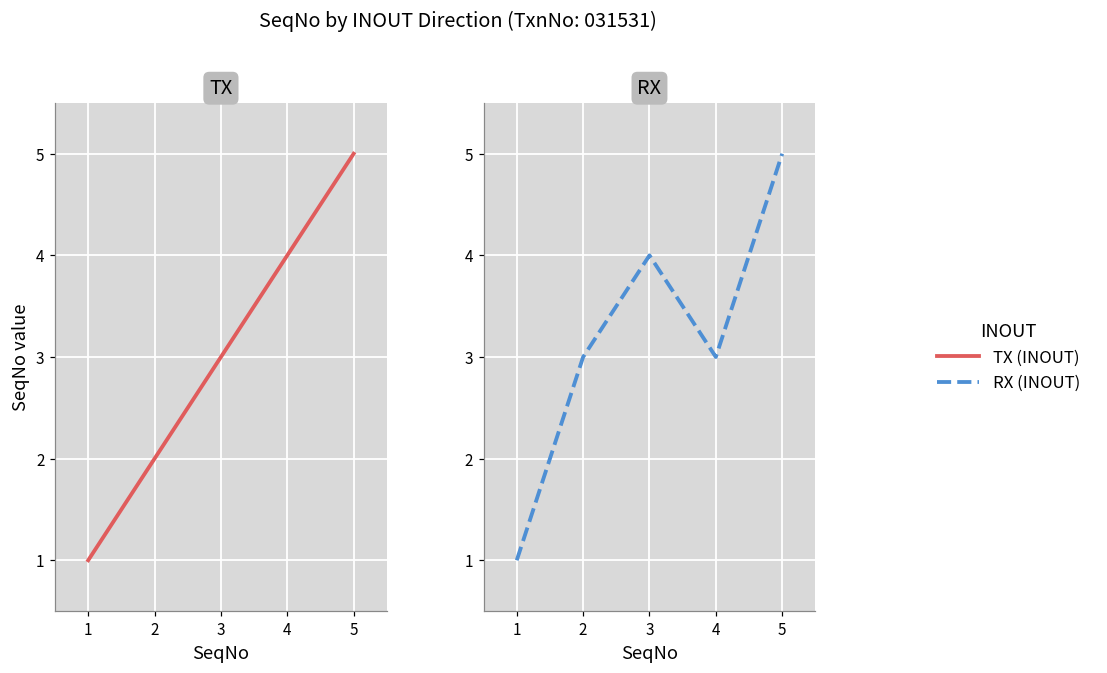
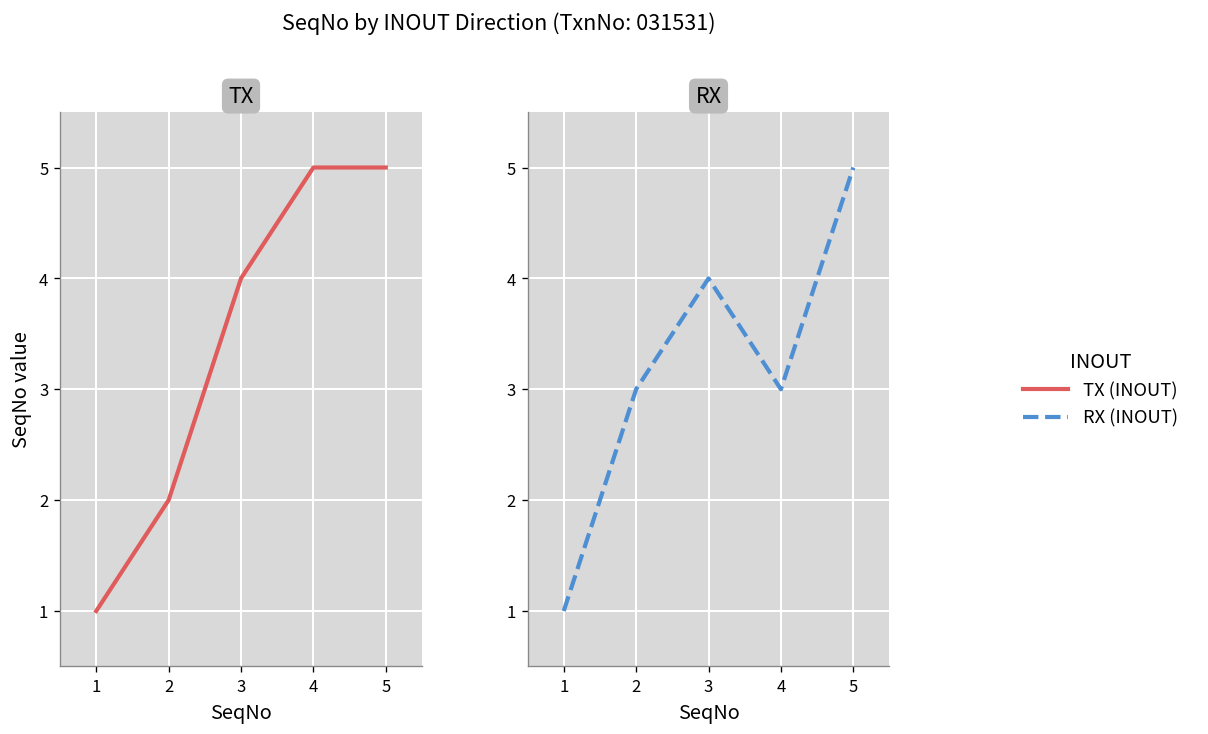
TX, 3: 3 -> 4
TX, 4: 4 -> 5
